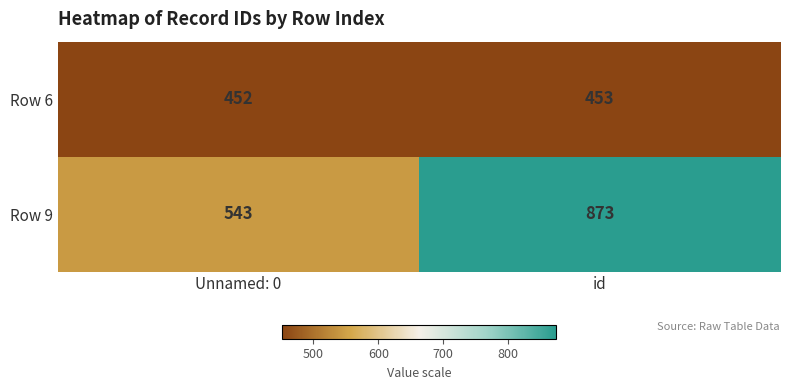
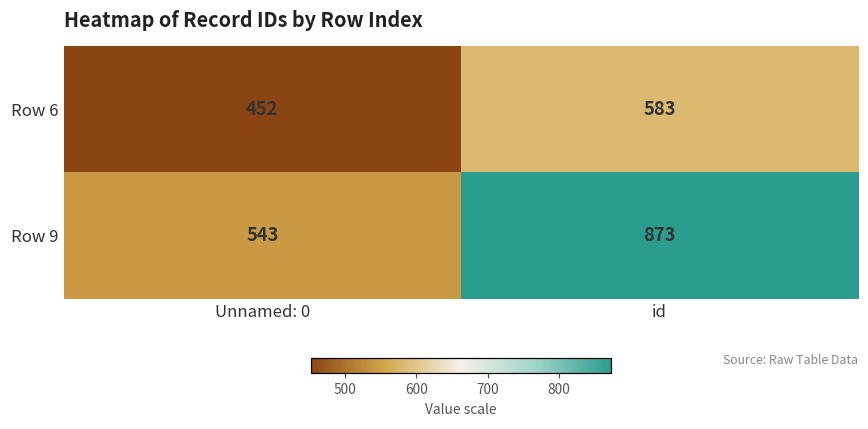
Row 6, id: 453 -> 583
